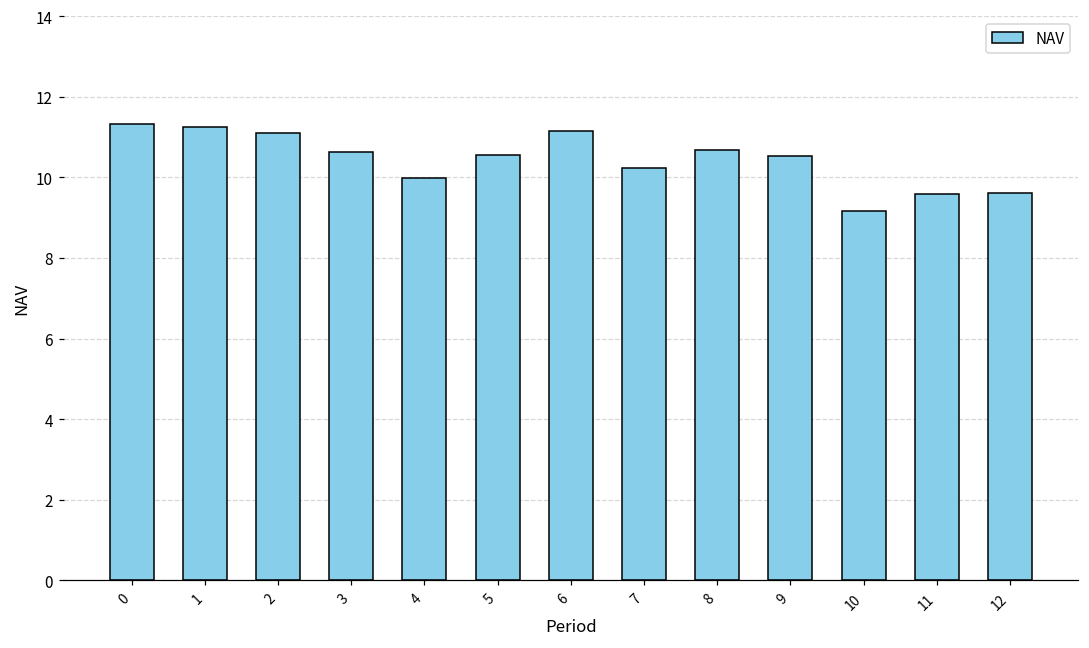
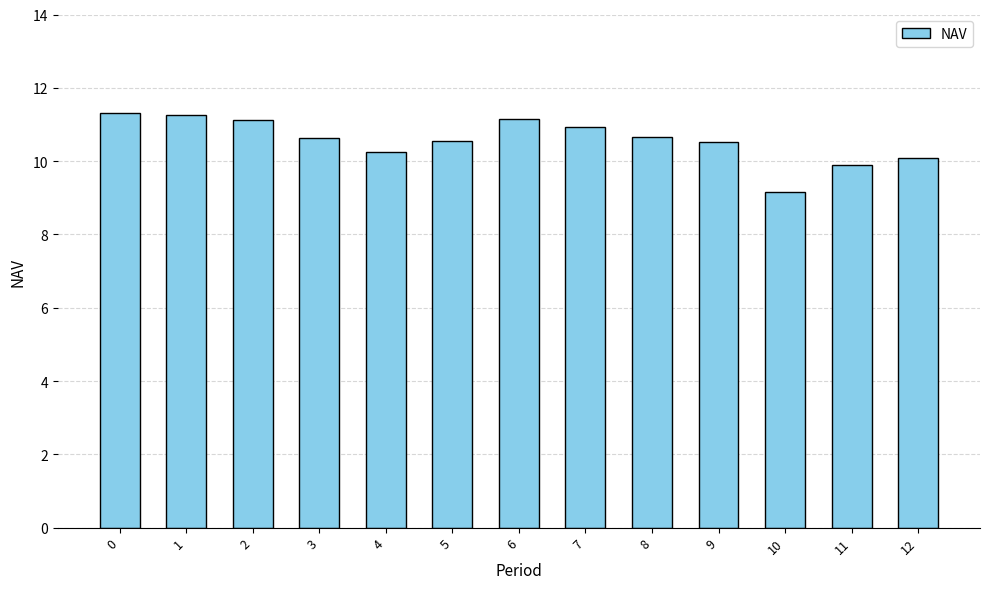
4: 10.0 -> 10.3
7: 10.2 -> 10.9
11: 9.6 -> 9.9
12: 9.6 -> 10.1
